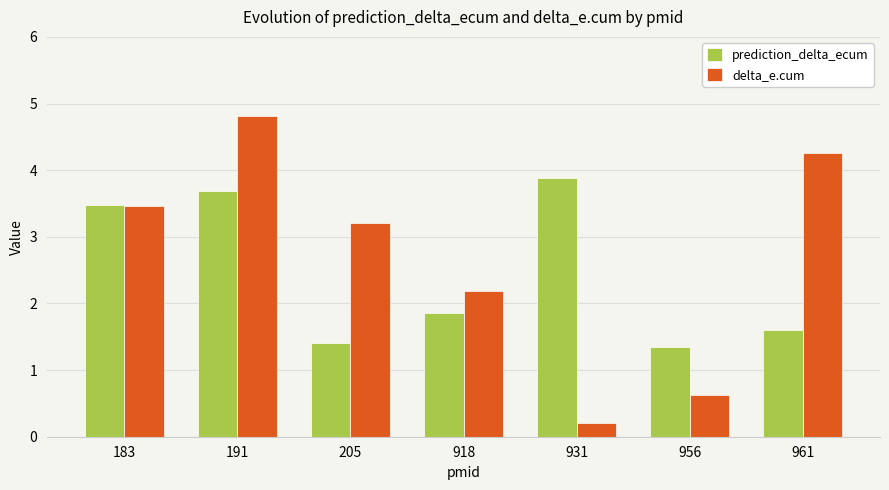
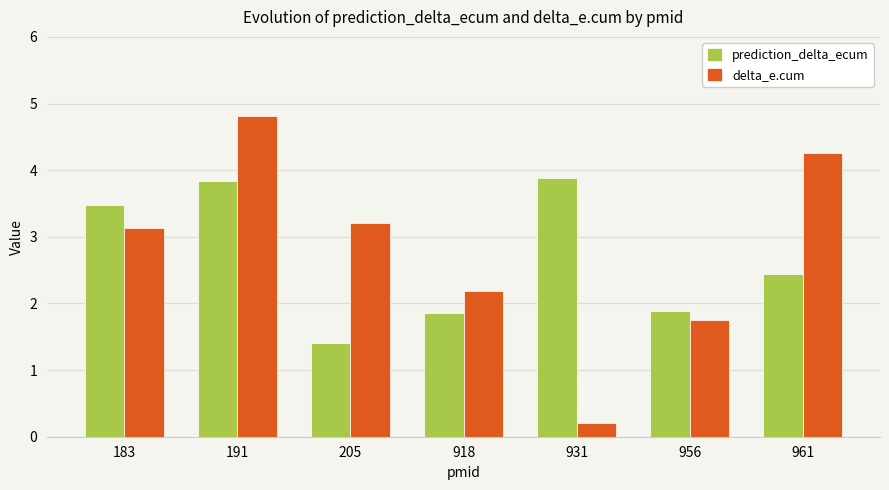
delta_e.cum, 183: 3.5 -> 3.1
prediction_delta_ecum, 191: 3.7 -> 3.8
prediction_delta_ecum, 956: 1.3 -> 1.9
delta_e.cum, 956: 0.6 -> 1.8
prediction_delta_ecum, 961: 1.6 -> 2.4
